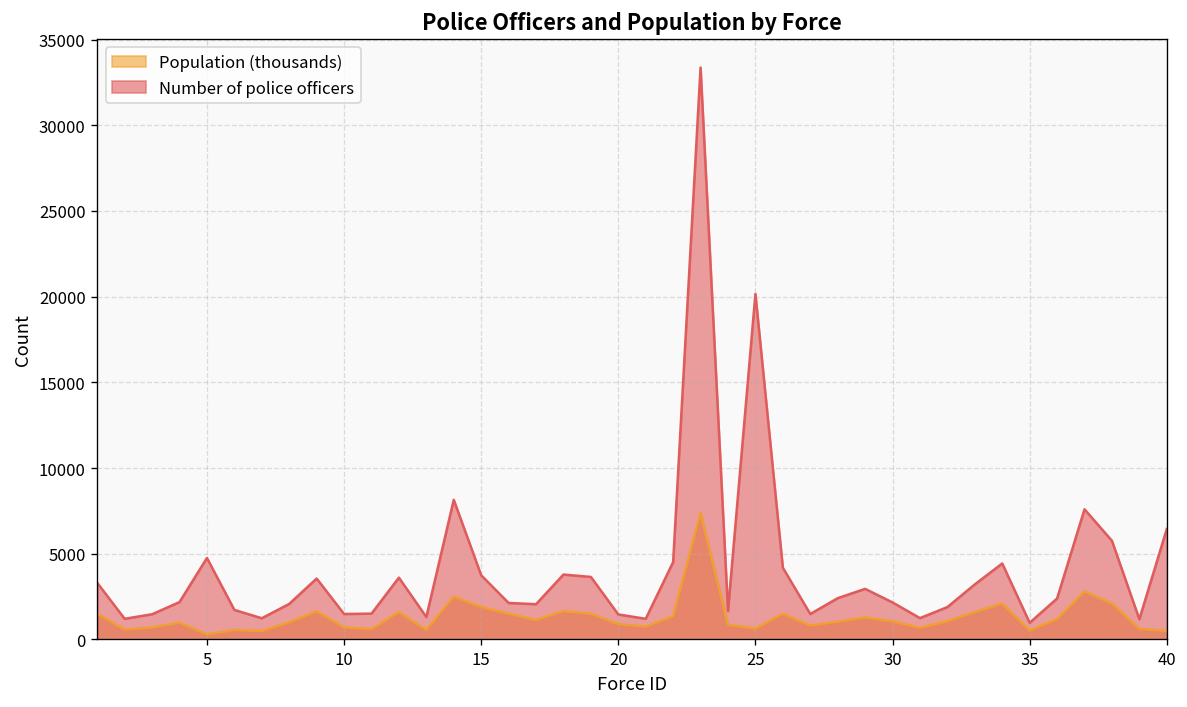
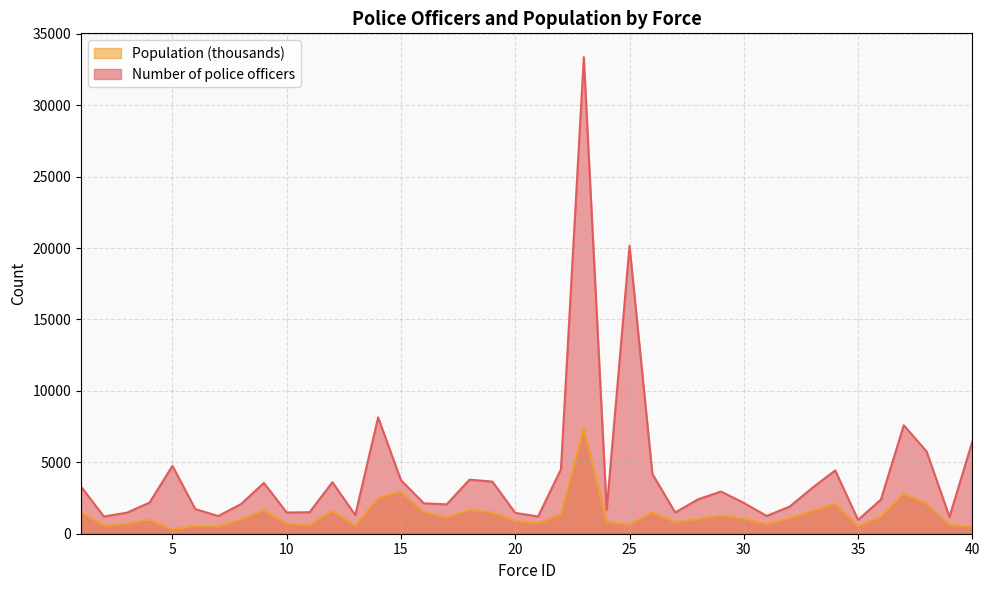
Population (thousands), 15: 1900 -> 3000
